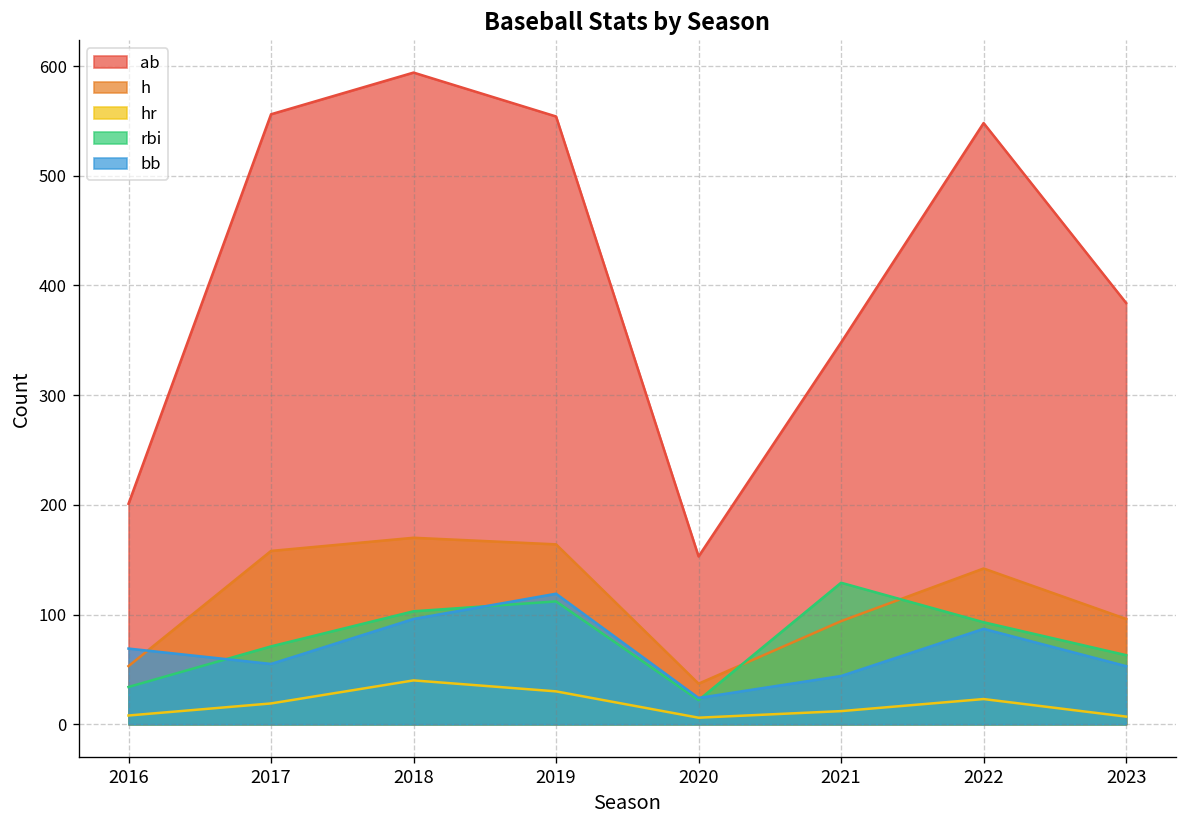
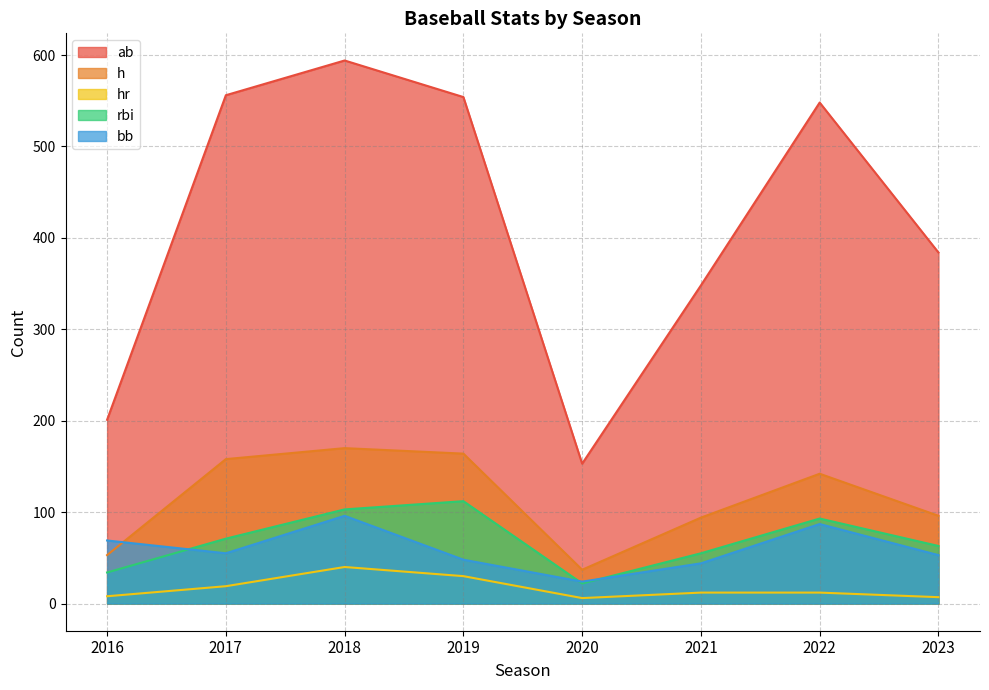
bb, 2019: 120 -> 50
rbi, 2021: 130 -> 60
hr, 2022: 20 -> 10
